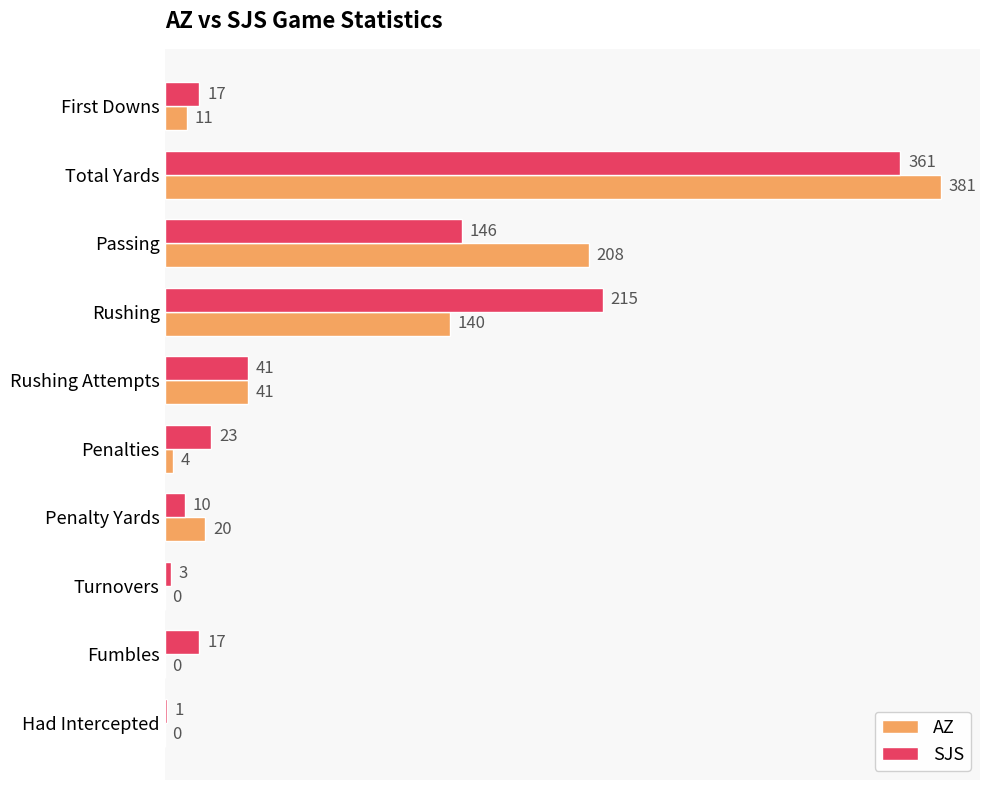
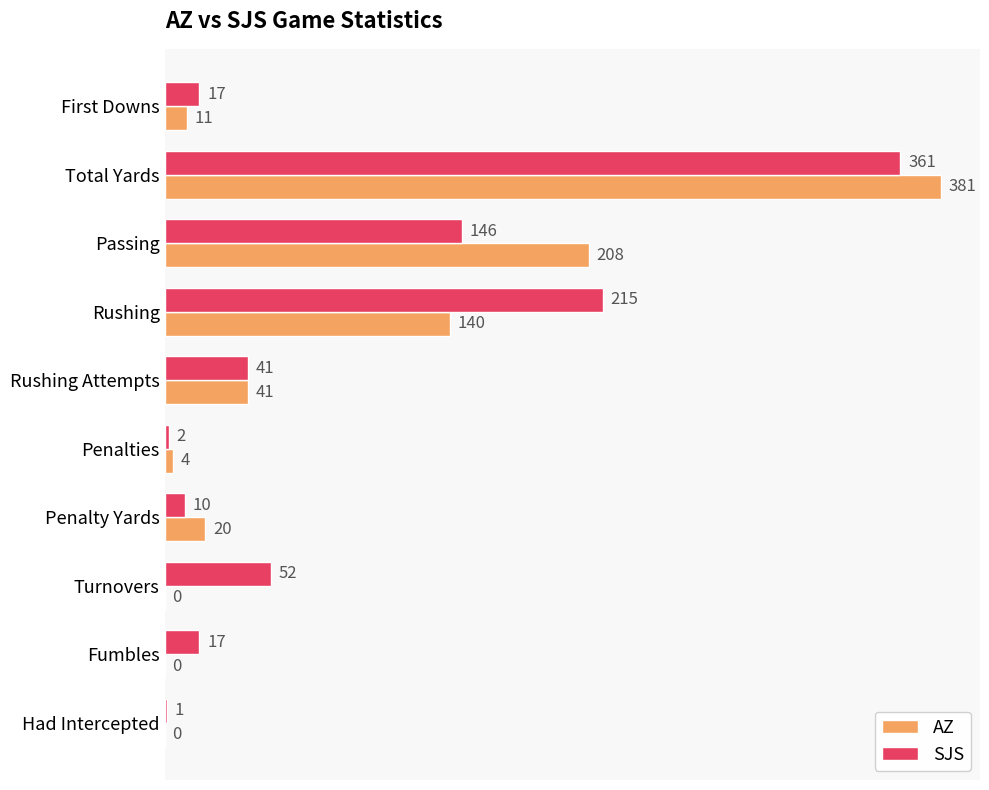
SJS, Penalties: 23 -> 2
SJS, Turnovers: 3 -> 52
